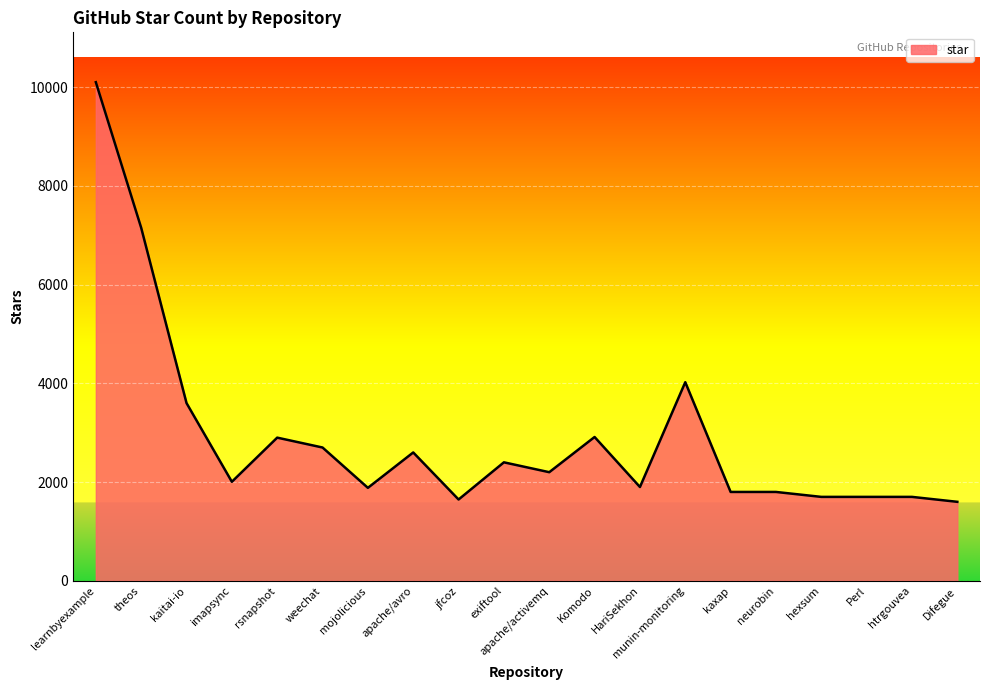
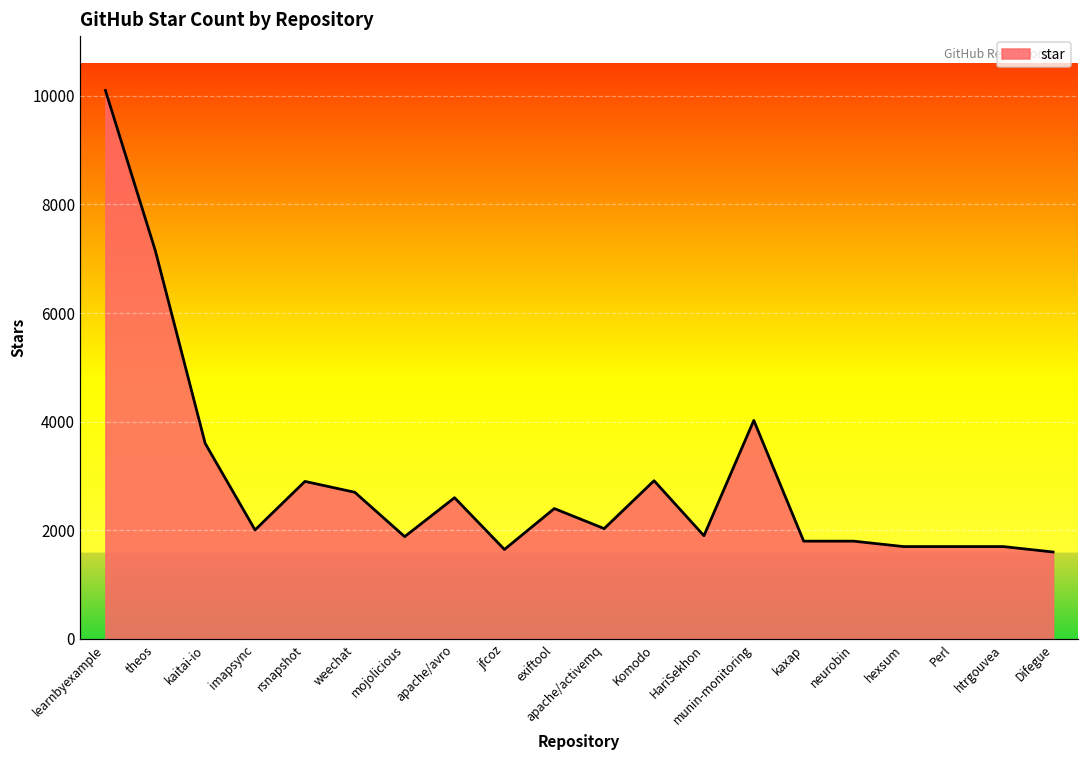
apache/activemq: 2200 -> 2000
